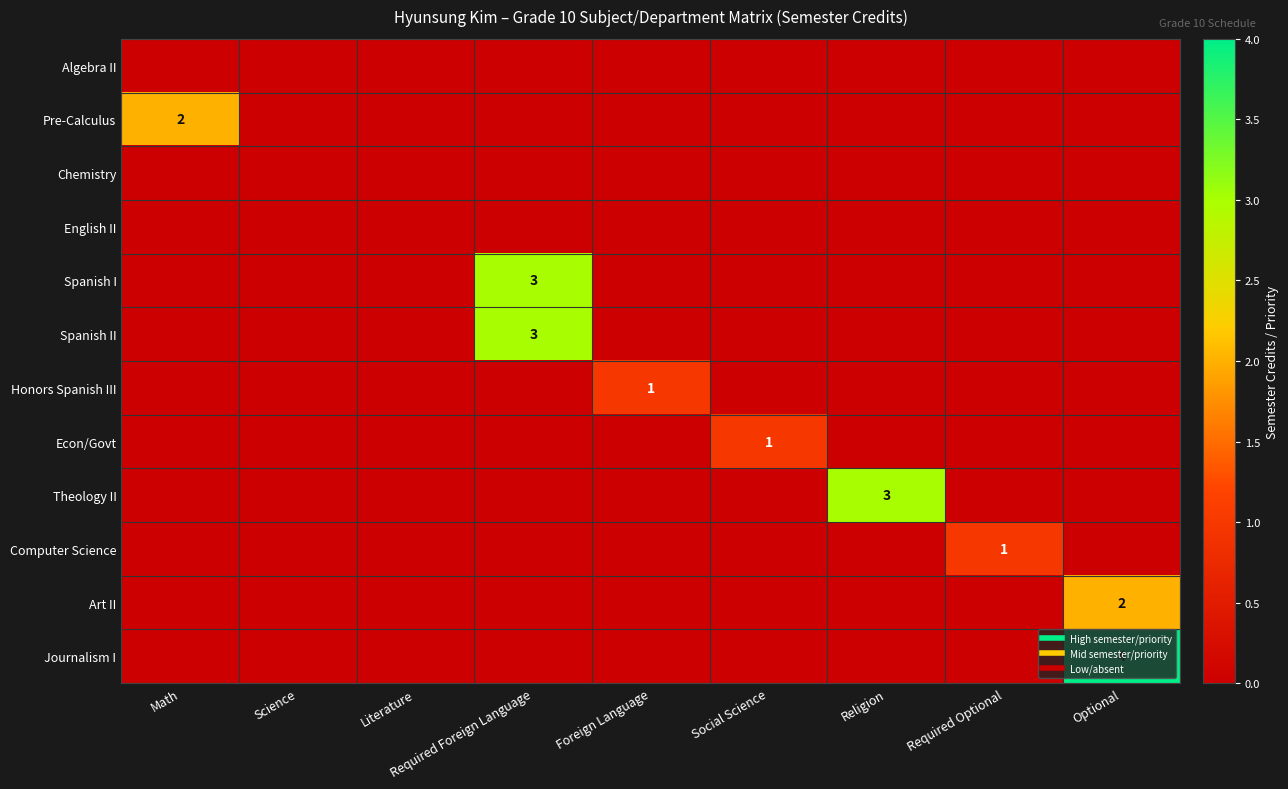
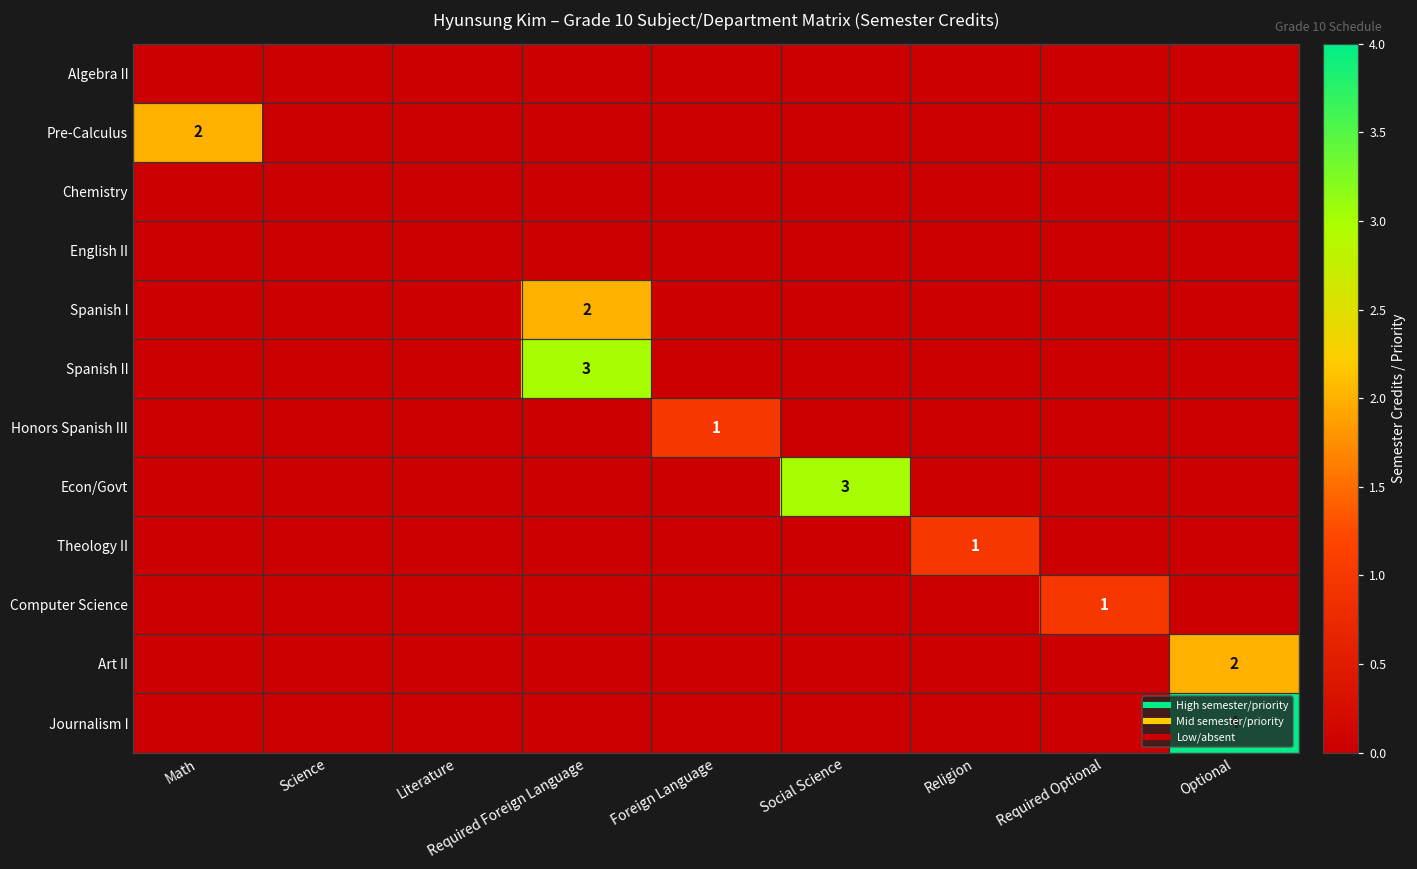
Spanish I, Required Foreign Language: 3 -> 2
Econ/Govt, Social Science: 1 -> 3
Theology II, Religion: 3 -> 1
